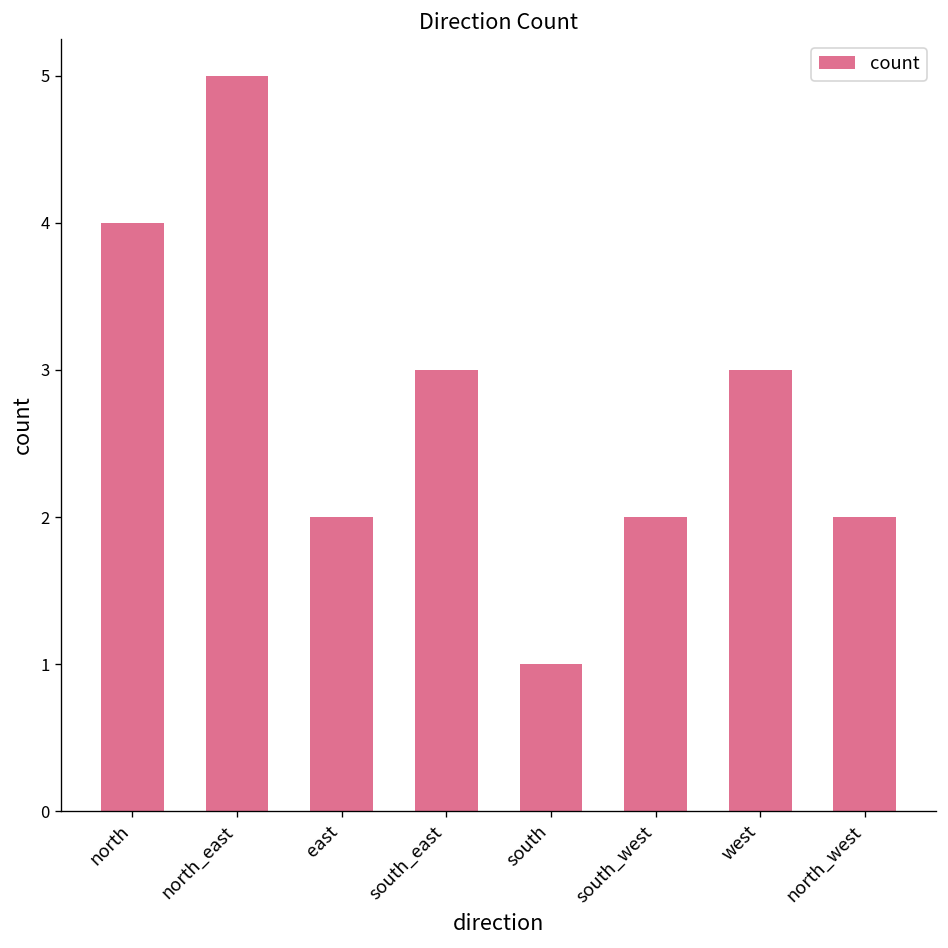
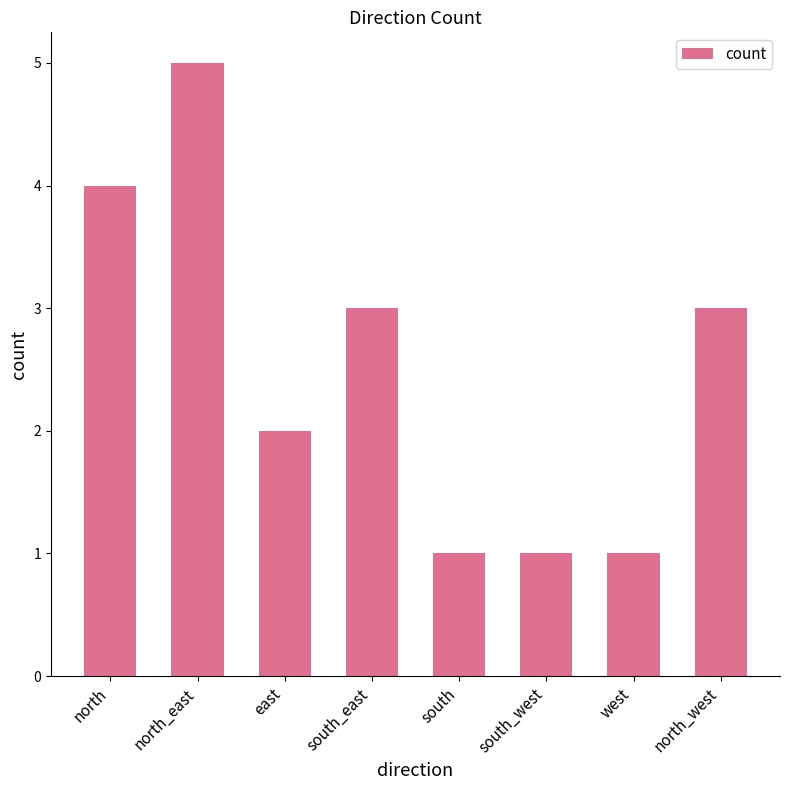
south_west: 2 -> 1
west: 3 -> 1
north_west: 2 -> 3
